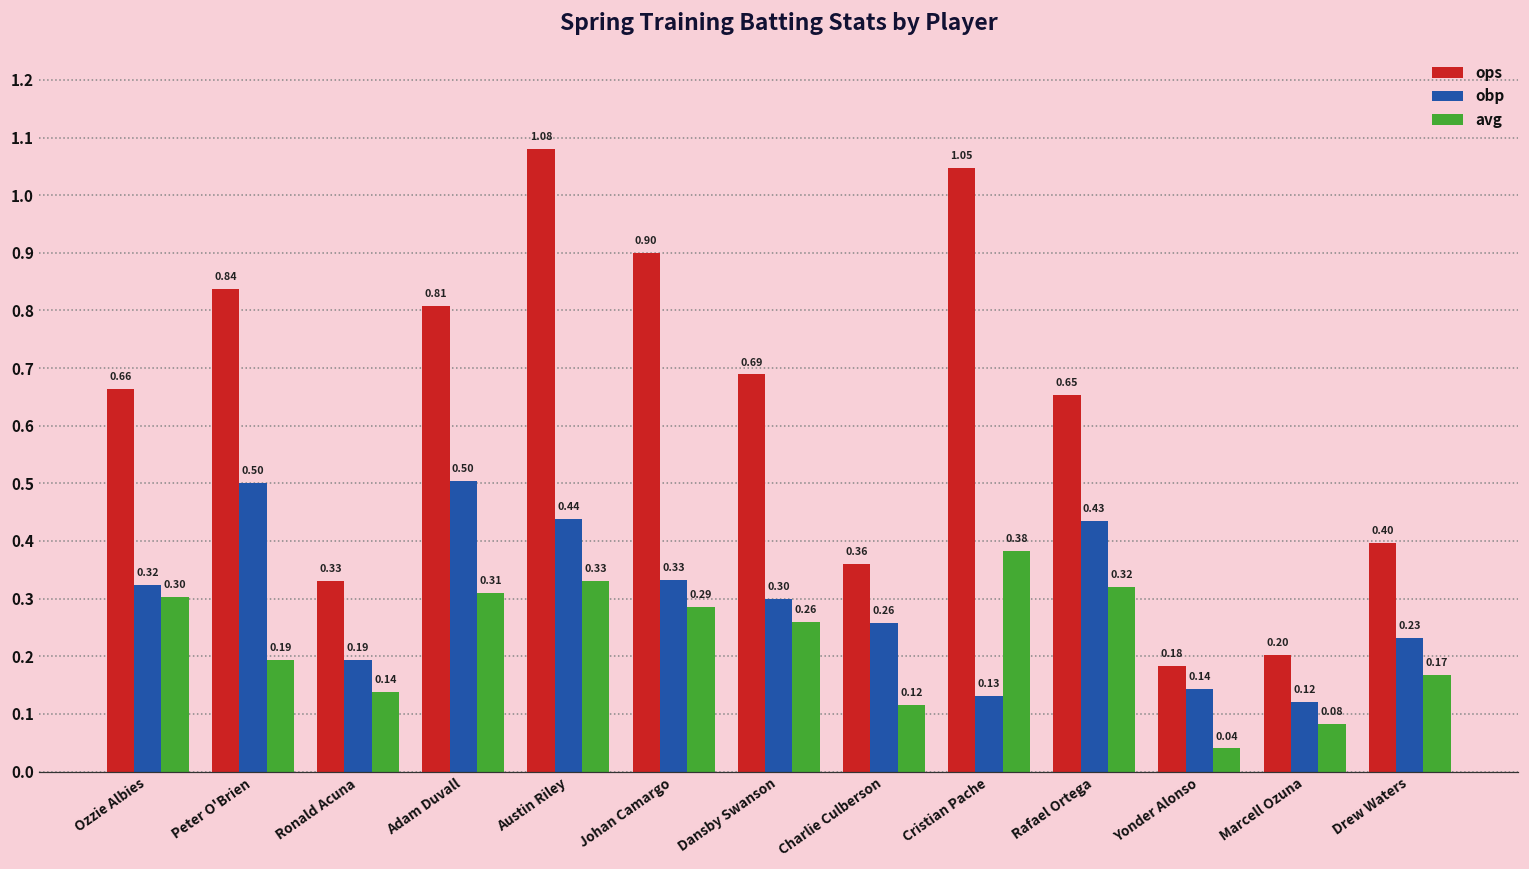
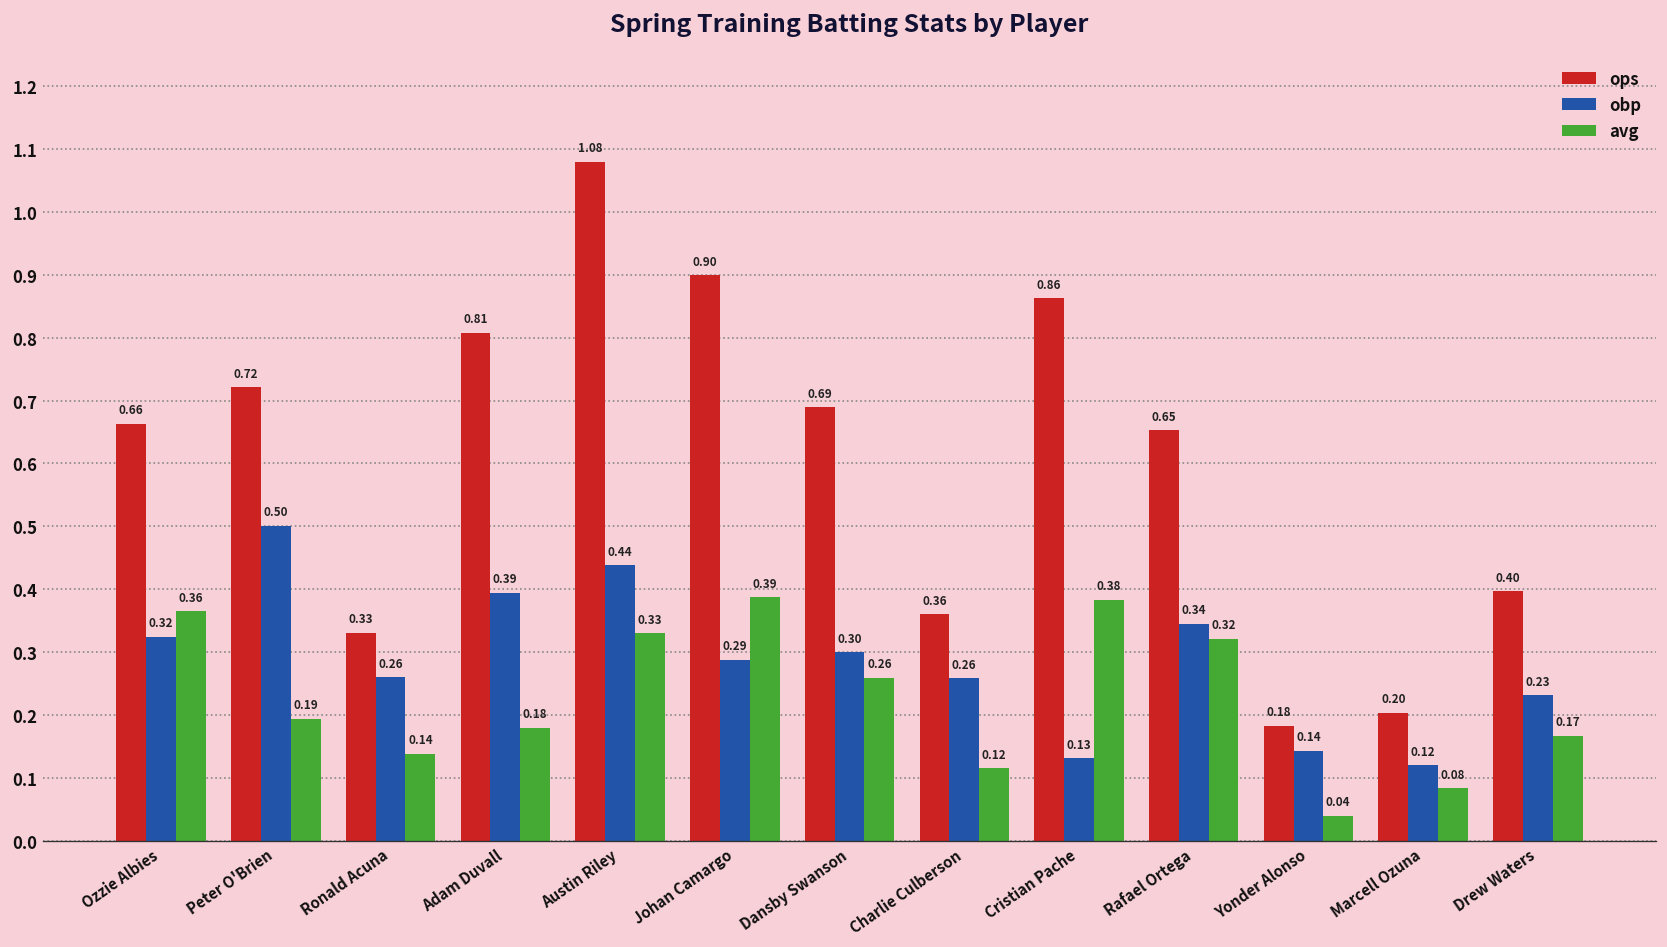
avg, Ozzie Albies: 0.30 -> 0.36
ops, Peter O'Brien: 0.84 -> 0.72
obp, Ronald Acuna: 0.19 -> 0.26
obp, Adam Duvall: 0.50 -> 0.39
avg, Adam Duvall: 0.31 -> 0.18
obp, Johan Camargo: 0.33 -> 0.29
avg, Johan Camargo: 0.29 -> 0.39
ops, Cristian Pache: 1.05 -> 0.86
obp, Rafael Ortega: 0.43 -> 0.34
